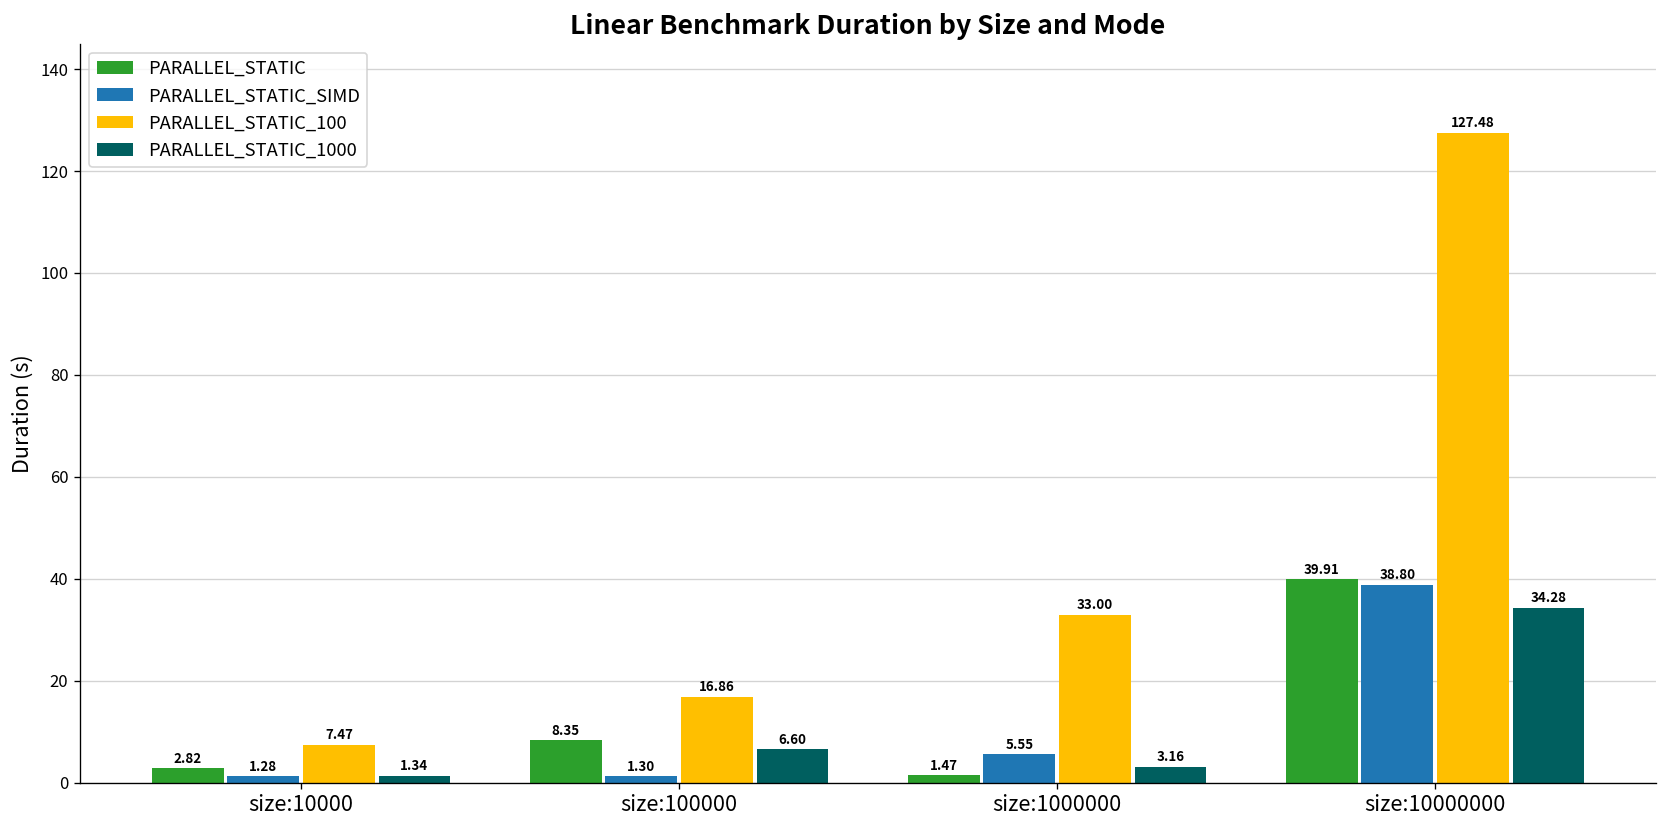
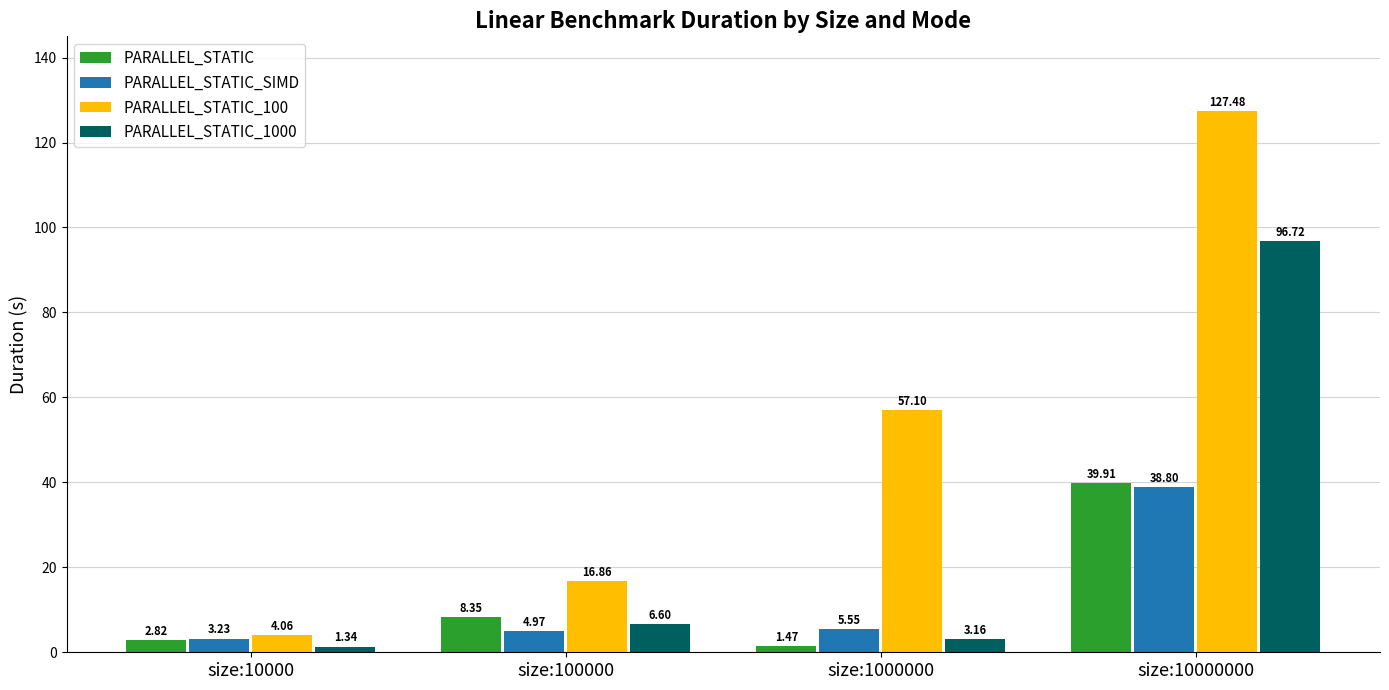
PARALLEL_STATIC_SIMD, size:10000: 1.28 -> 3.23
PARALLEL_STATIC_100, size:10000: 7.47 -> 4.06
PARALLEL_STATIC_SIMD, size:100000: 1.30 -> 4.97
PARALLEL_STATIC_100, size:1000000: 33.00 -> 57.10
PARALLEL_STATIC_1000, size:10000000: 34.28 -> 96.72
